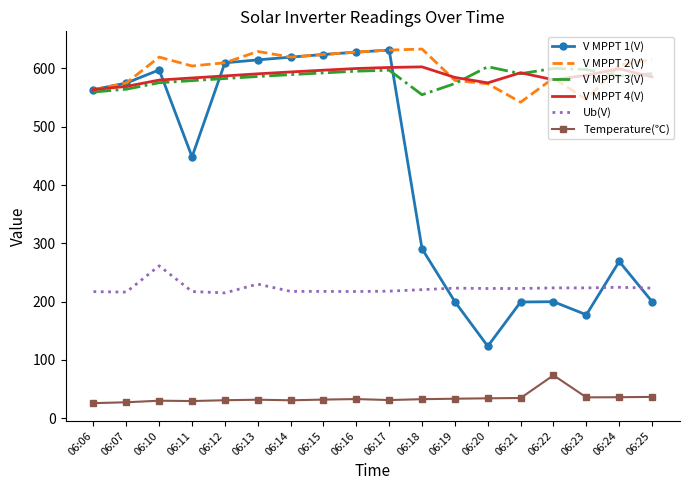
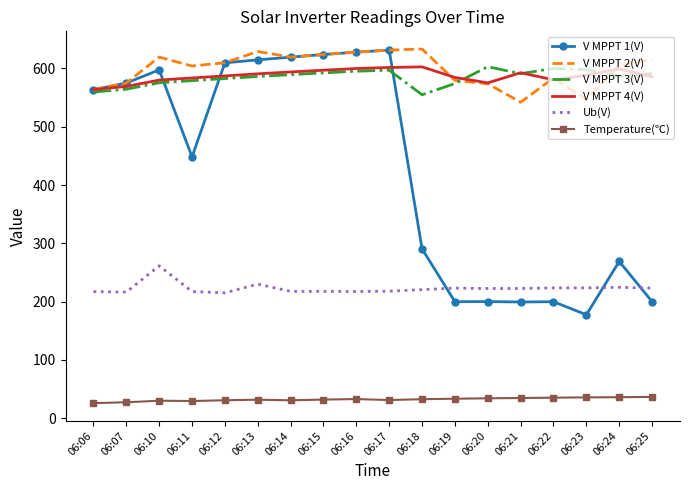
V MPPT 1(V), 06:20: 120 -> 200
Temperature(℃), 06:22: 70 -> 40
